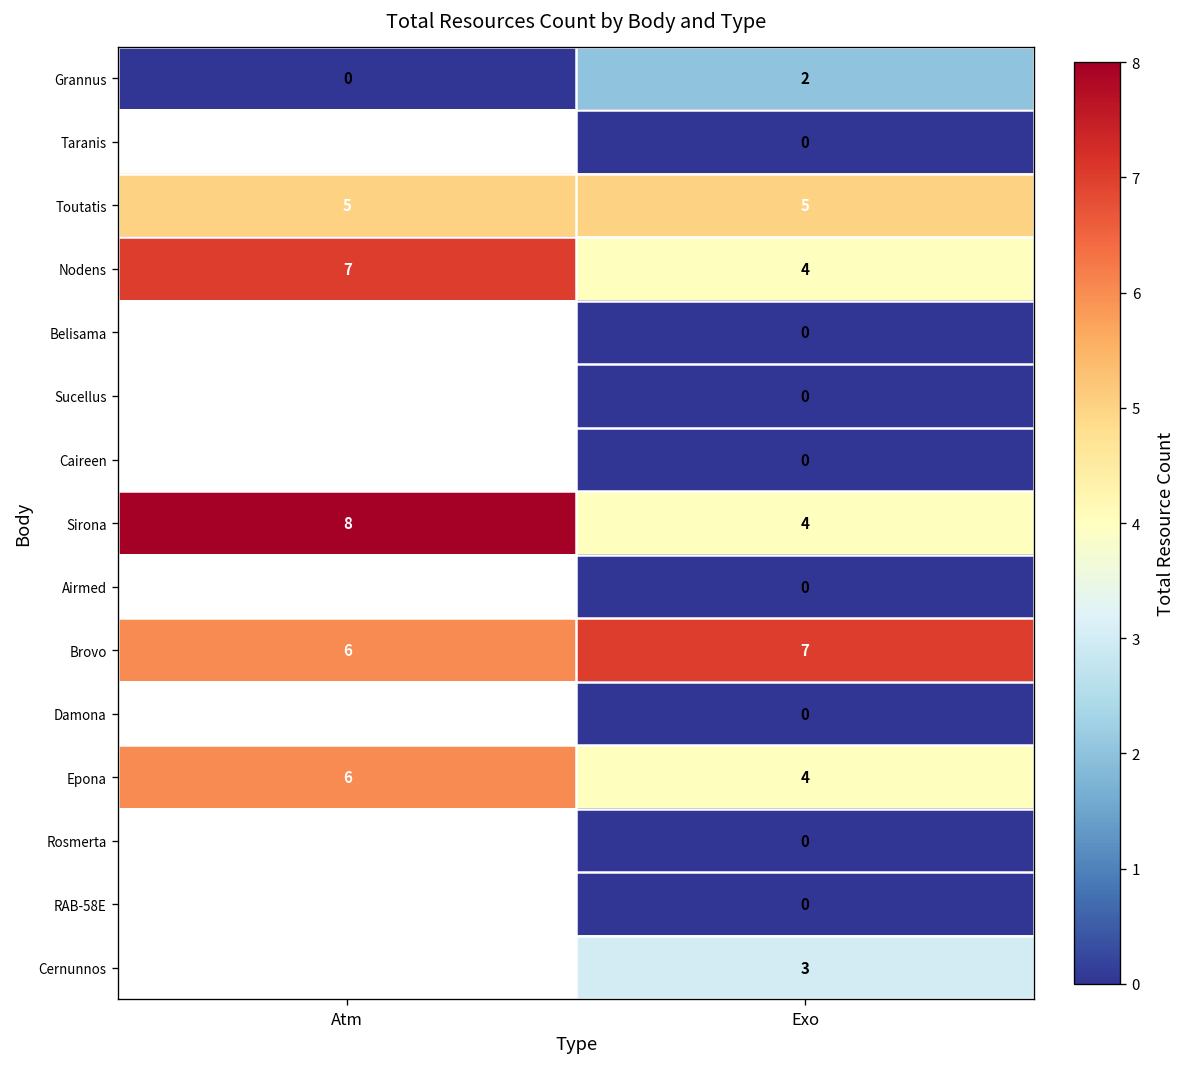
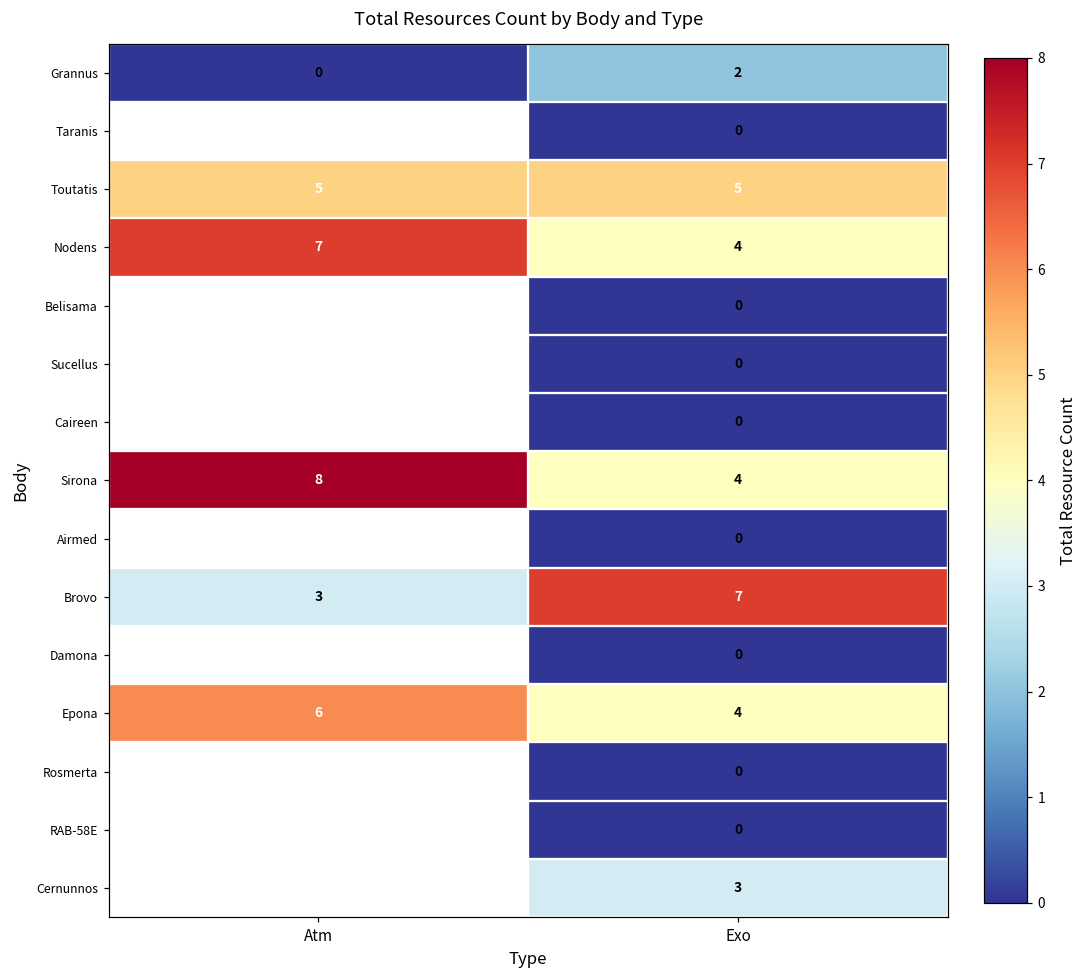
Brovo, Atm: 6 -> 3
